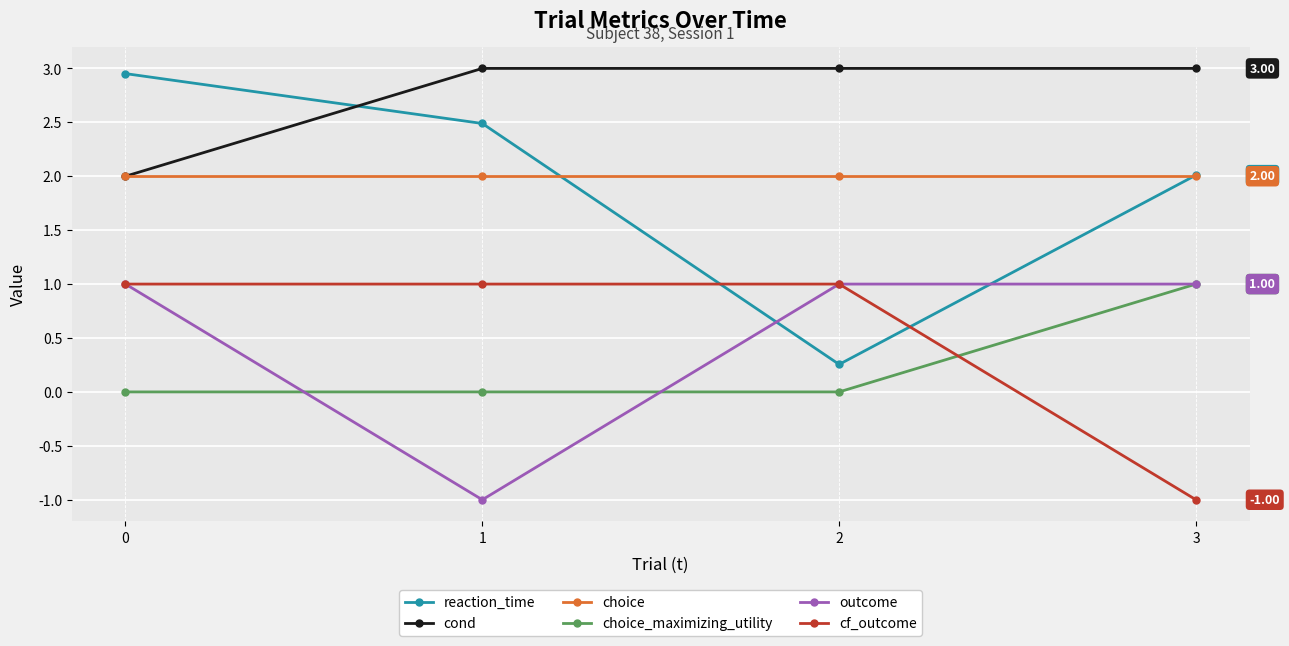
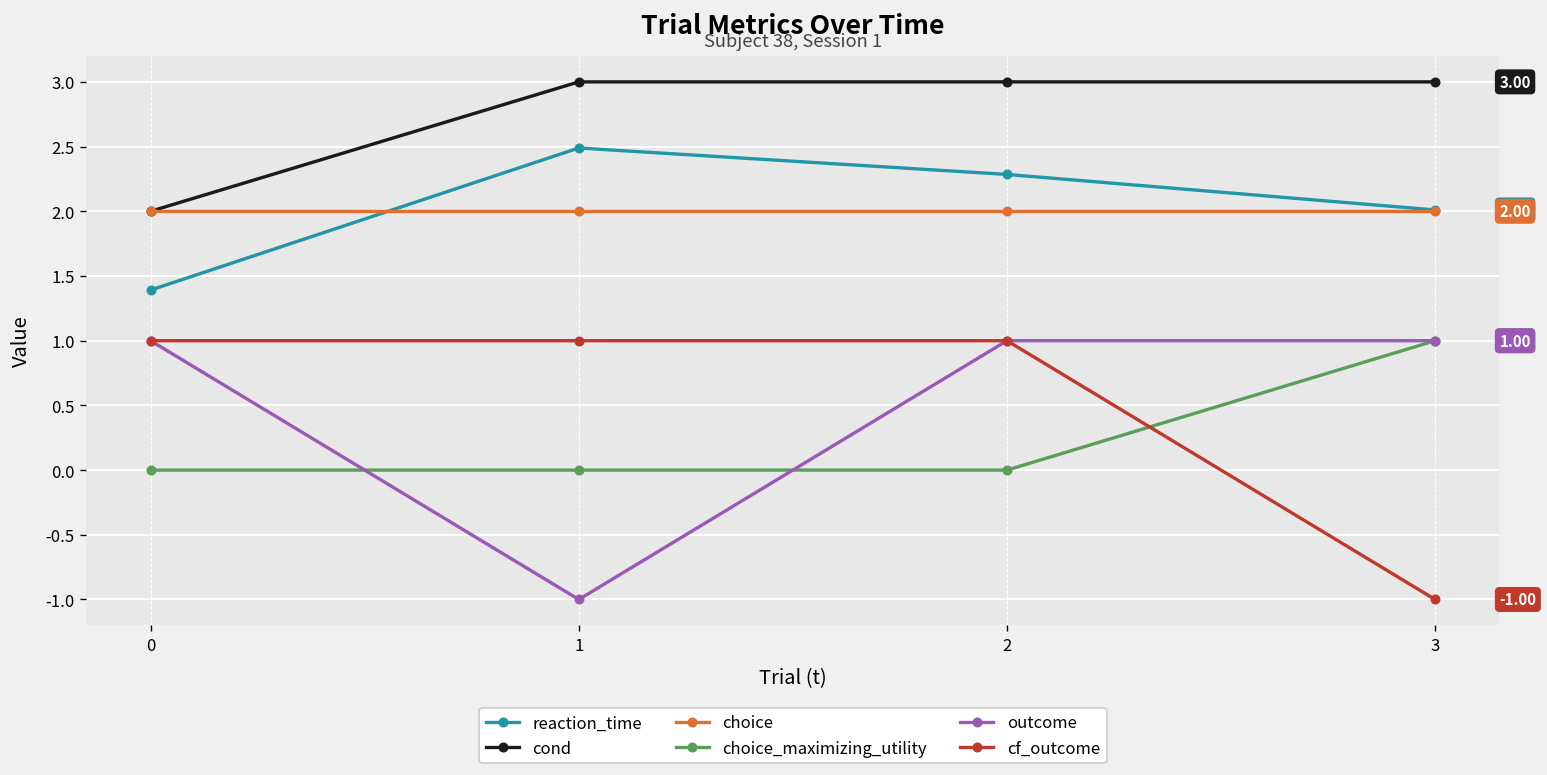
reaction_time, 0: 2.95 -> 1.39
reaction_time, 2: 0.26 -> 2.28
